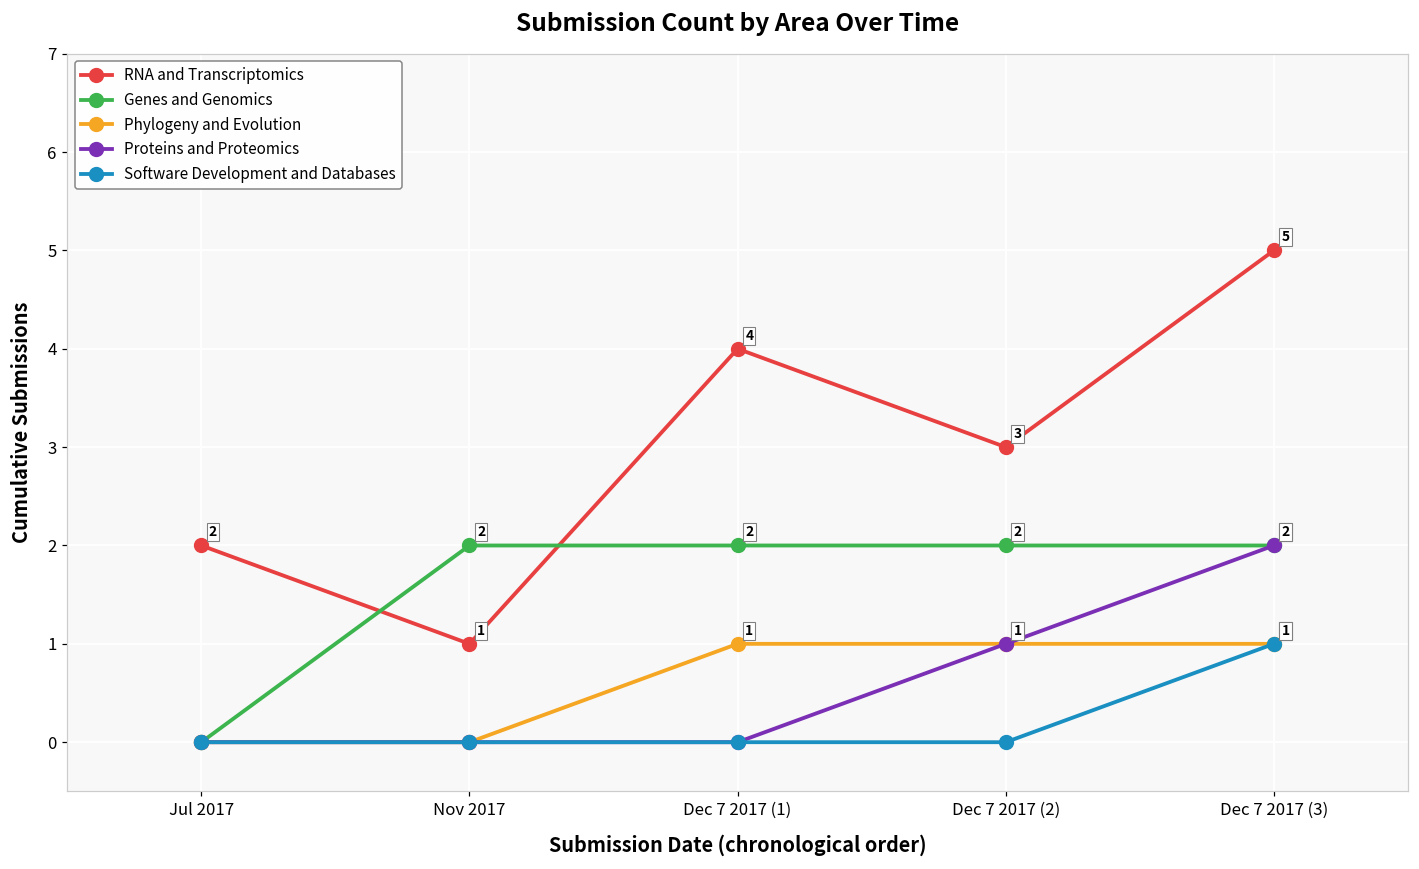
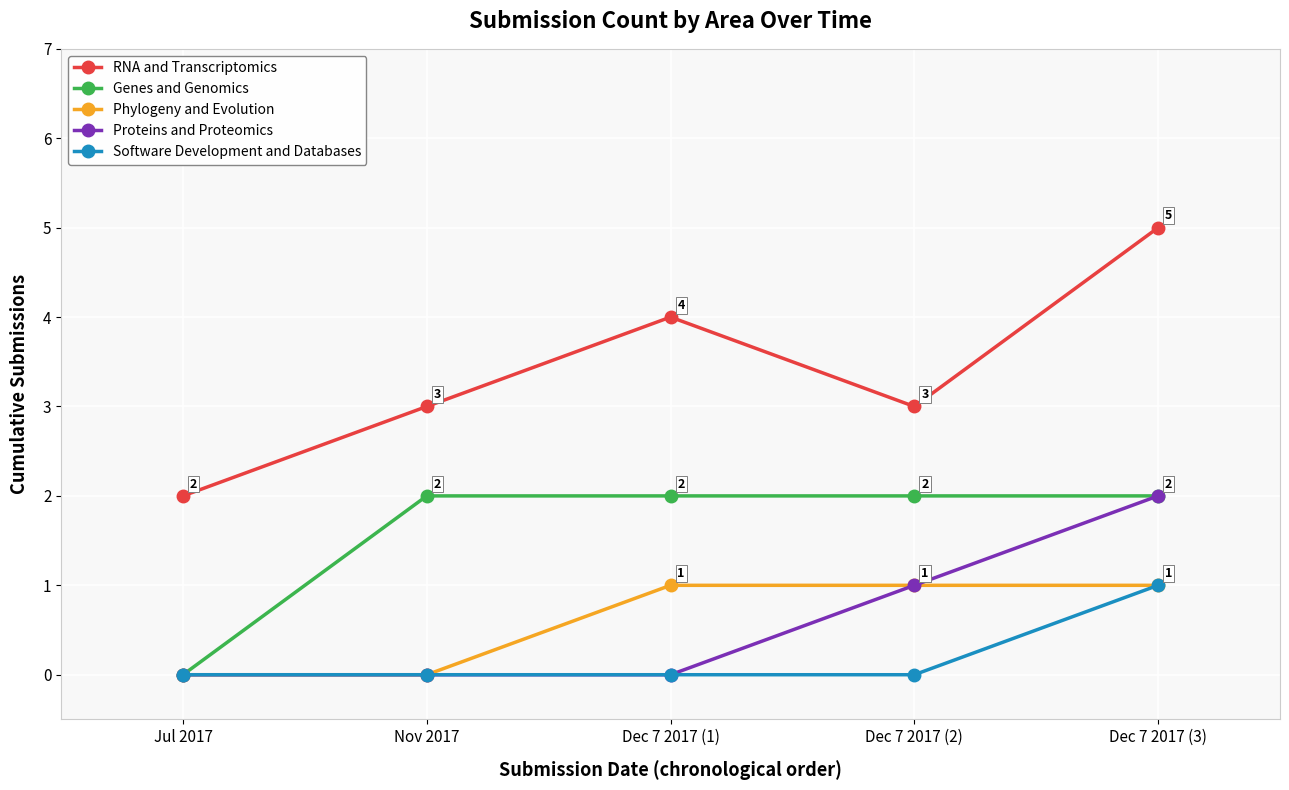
RNA and Transcriptomics, Nov 2017: 1 -> 3
